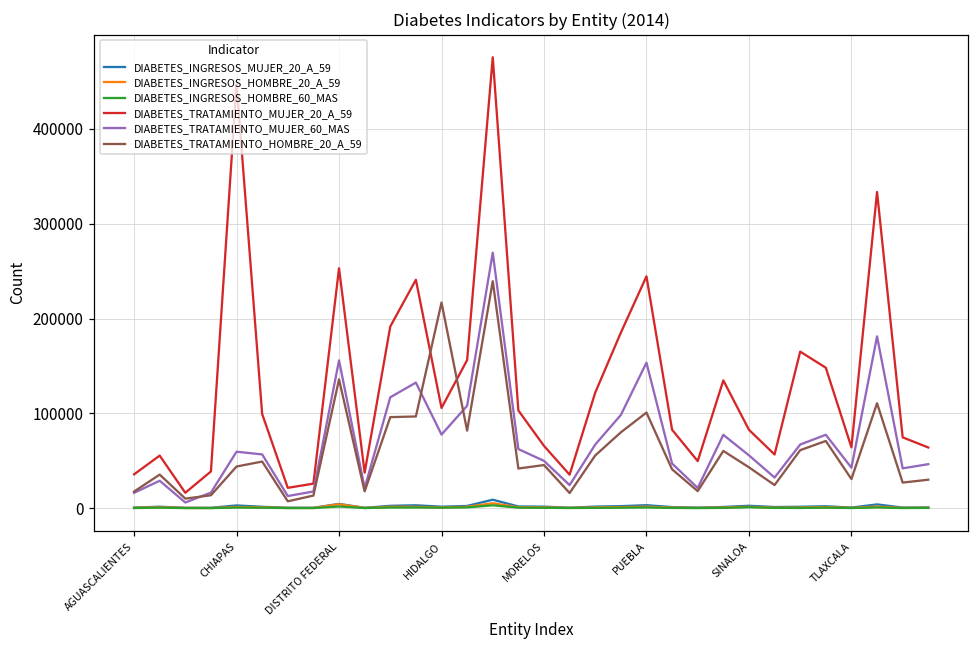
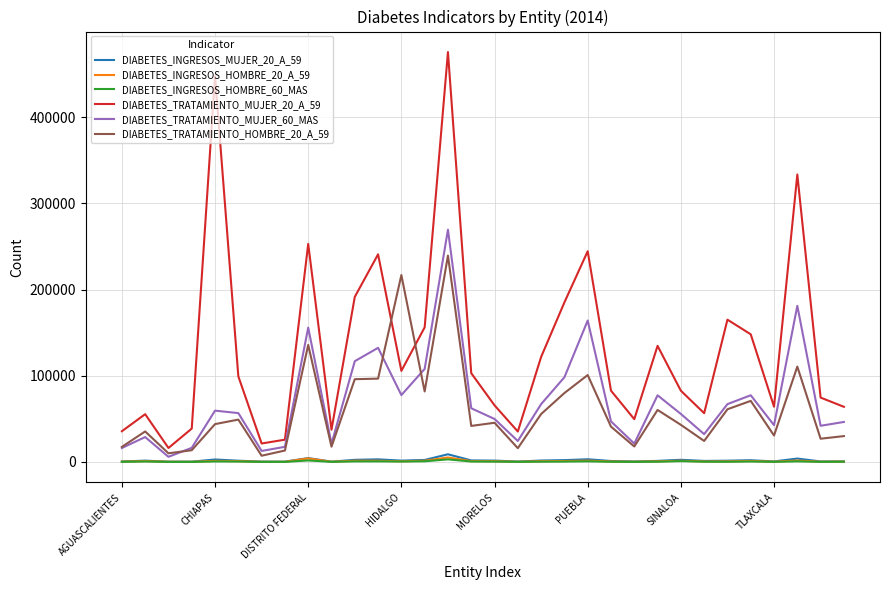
DIABETES_TRATAMIENTO_MUJER_60_MAS, PUEBLA: 150000 -> 160000
